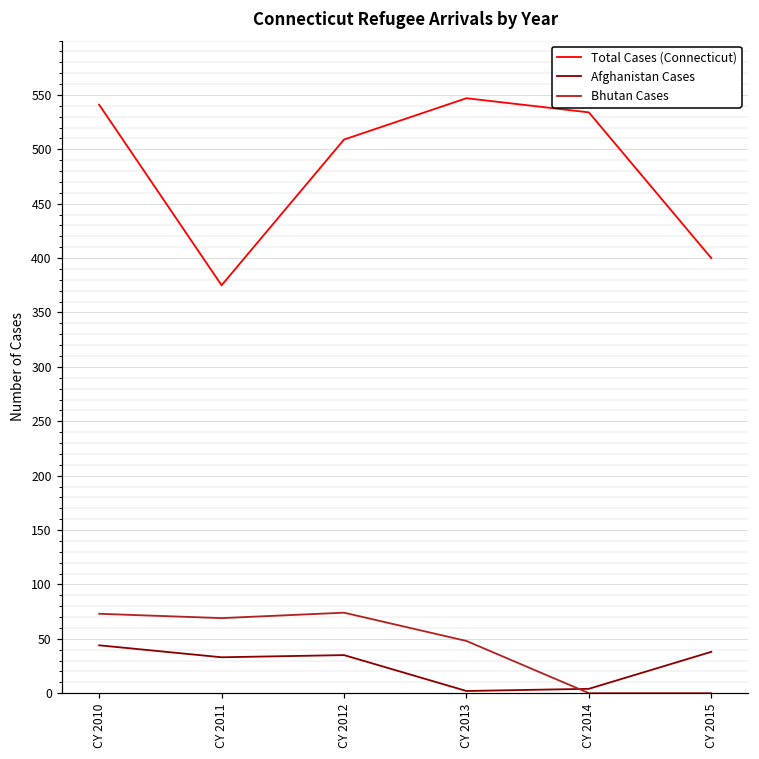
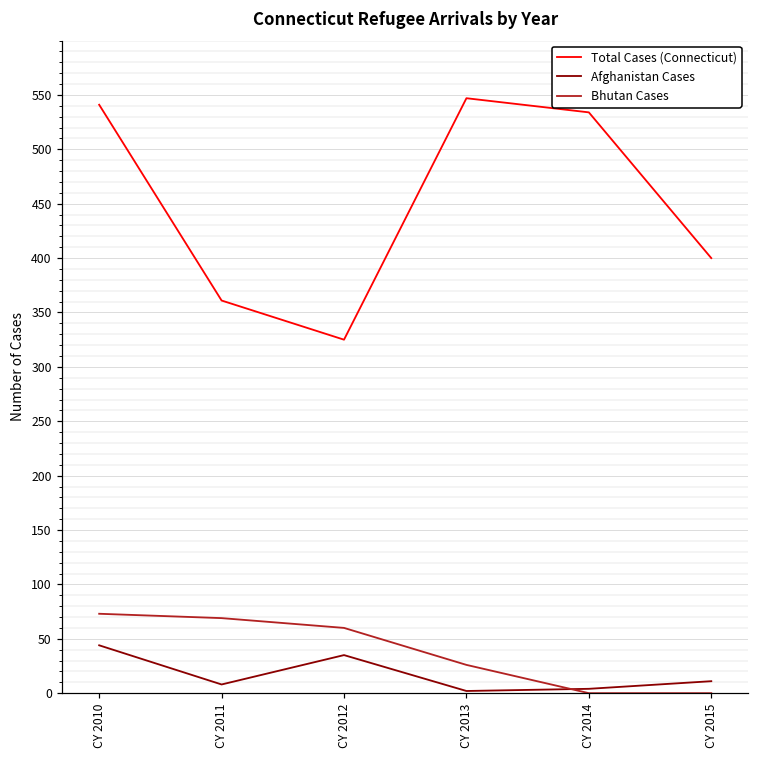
Total Cases (Connecticut), CY 2011: 380 -> 360
Afghanistan Cases, CY 2011: 30 -> 10
Total Cases (Connecticut), CY 2012: 510 -> 330
Bhutan Cases, CY 2012: 70 -> 60
Bhutan Cases, CY 2013: 50 -> 30
Afghanistan Cases, CY 2015: 40 -> 10
